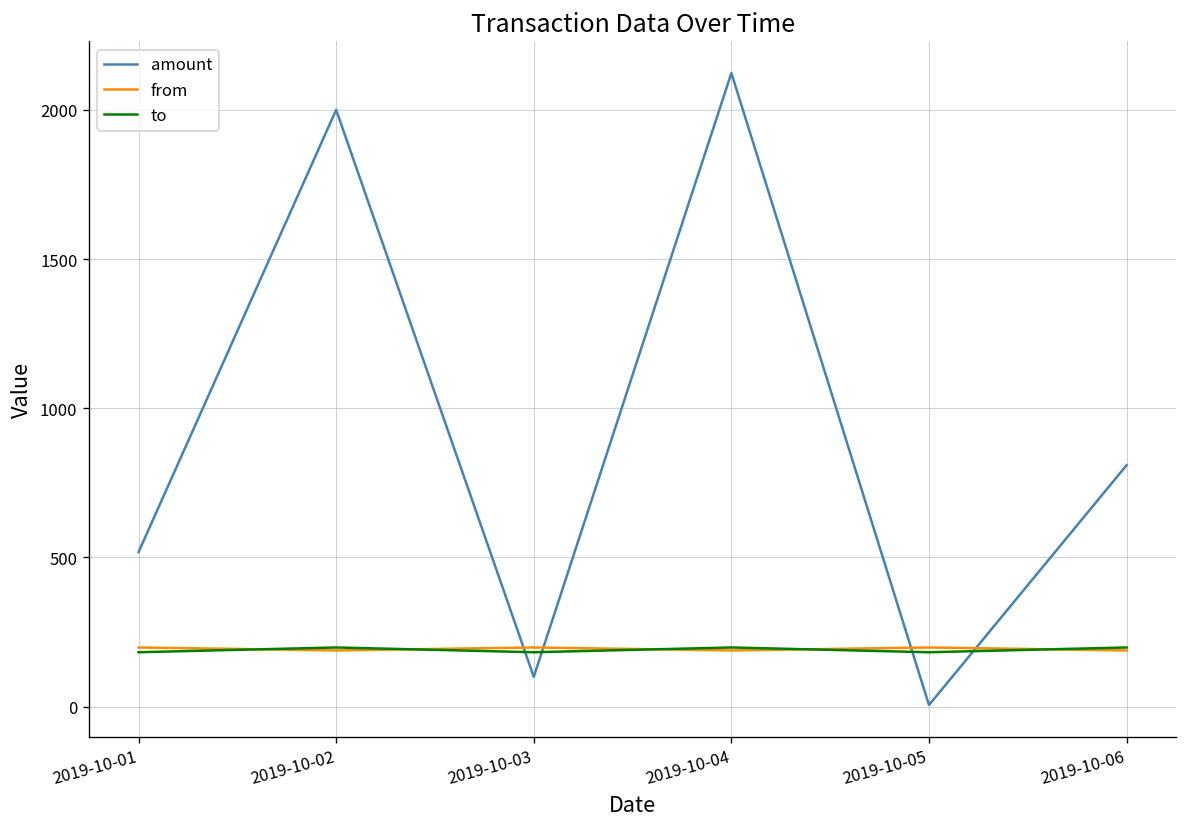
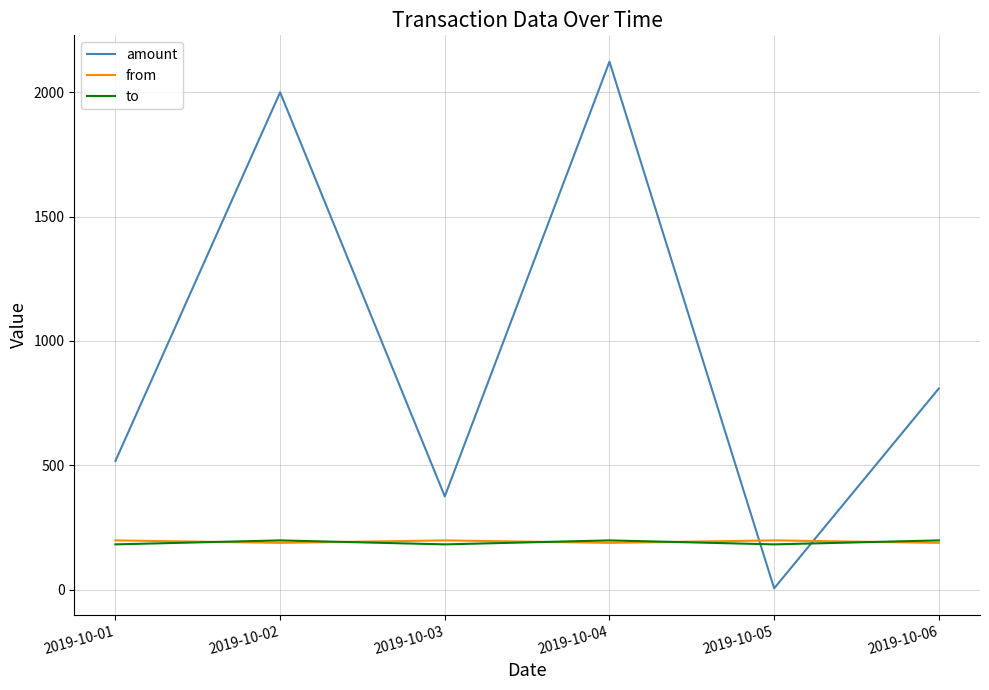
amount, 2019-10-03: 100 -> 380
